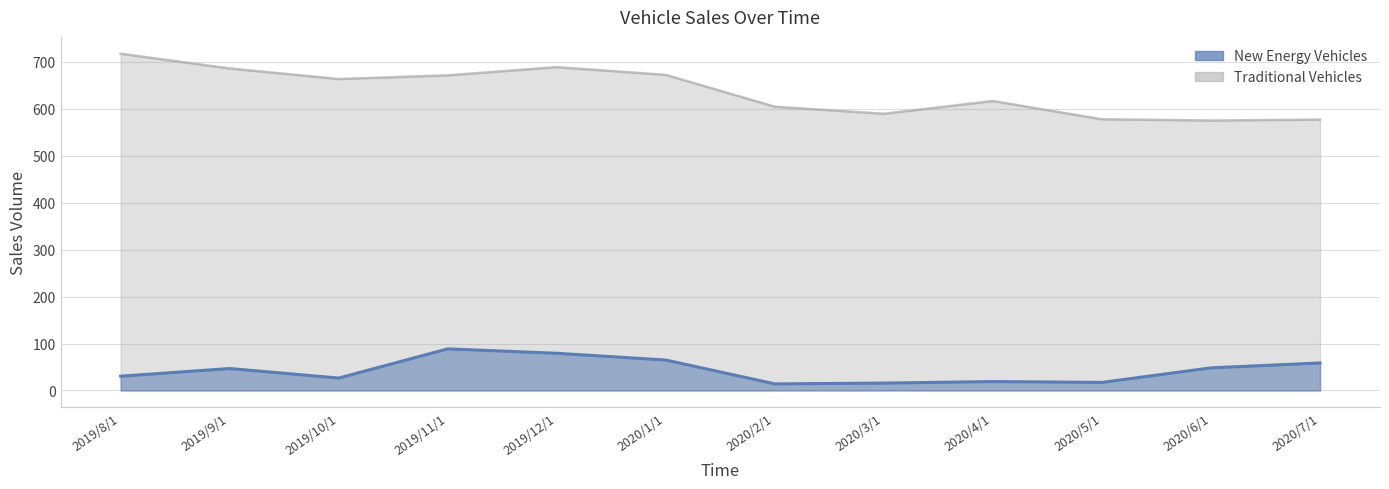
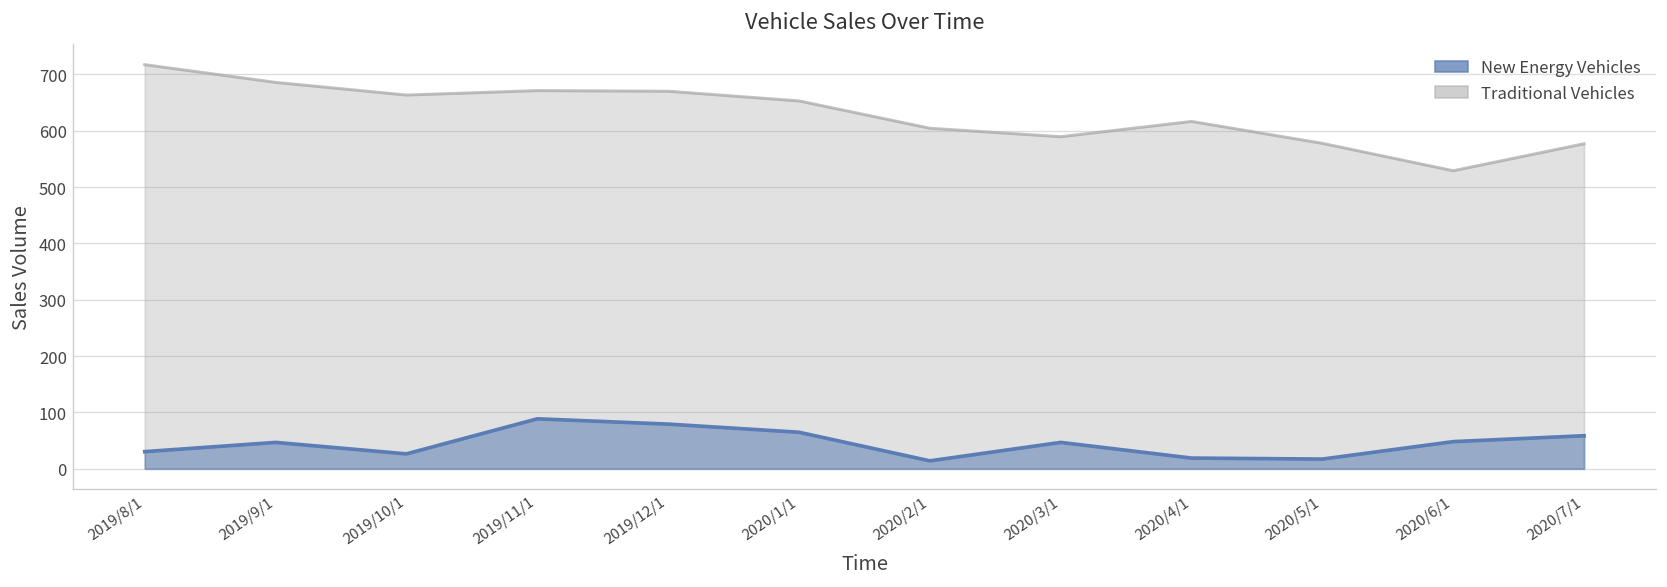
Traditional Vehicles, 2019/12/1: 690 -> 670
Traditional Vehicles, 2020/1/1: 670 -> 650
New Energy Vehicles, 2020/3/1: 20 -> 50
Traditional Vehicles, 2020/6/1: 570 -> 530
